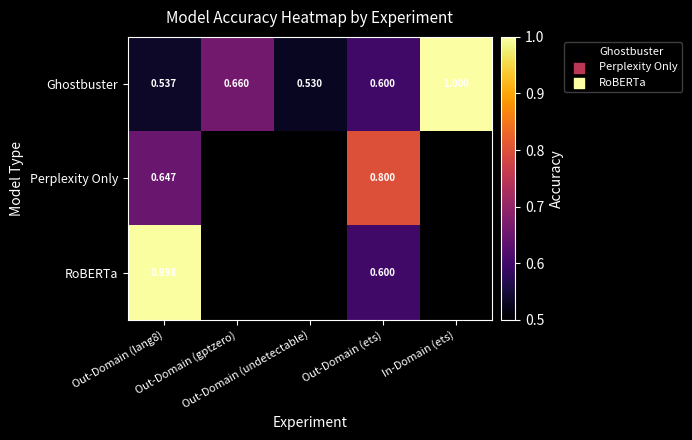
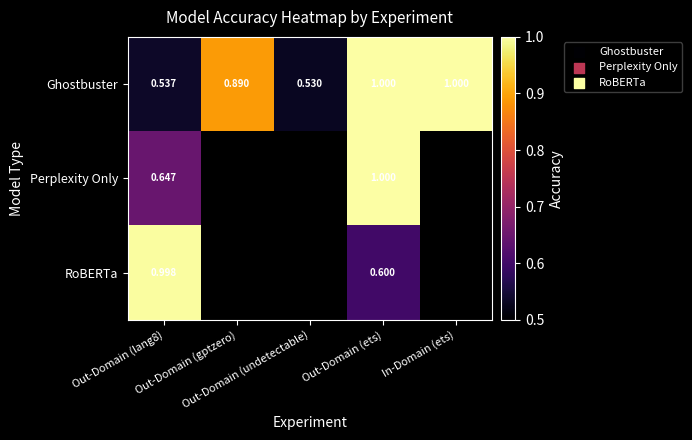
Ghostbuster, Out-Domain (gptzero): 0.660 -> 0.890
Ghostbuster, Out-Domain (ets): 0.600 -> 1.000
Perplexity Only, Out-Domain (ets): 0.800 -> 1.000
